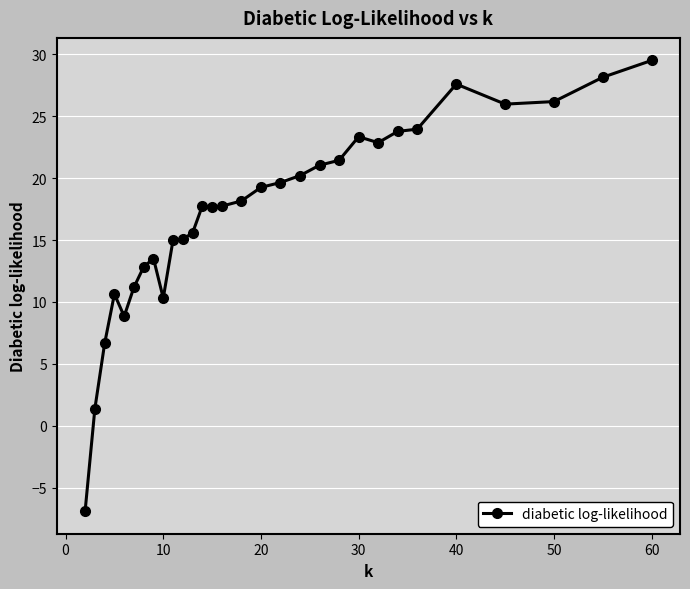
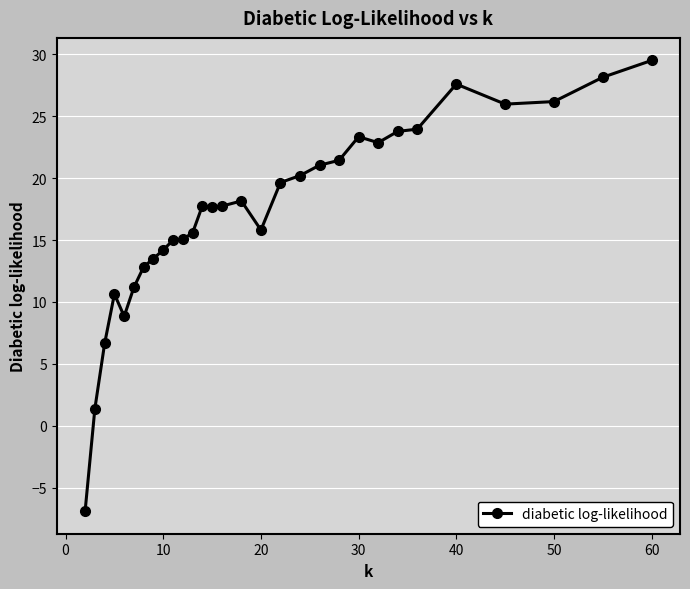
10: 10.3 -> 14.2
20: 19.3 -> 15.8
